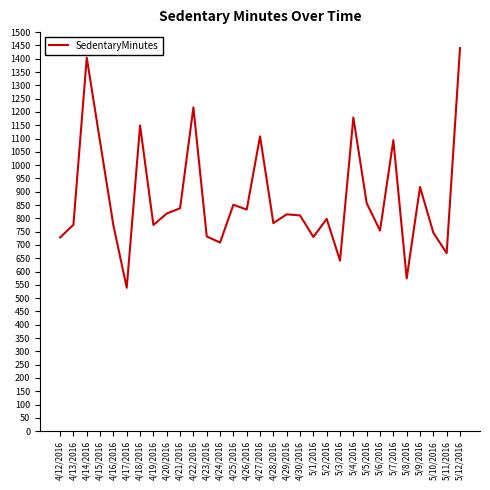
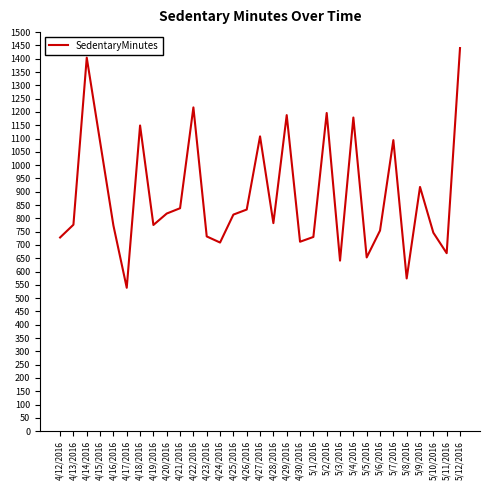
4/25/2016: 850 -> 810
4/29/2016: 820 -> 1190
4/30/2016: 810 -> 710
5/2/2016: 800 -> 1200
5/5/2016: 860 -> 650
